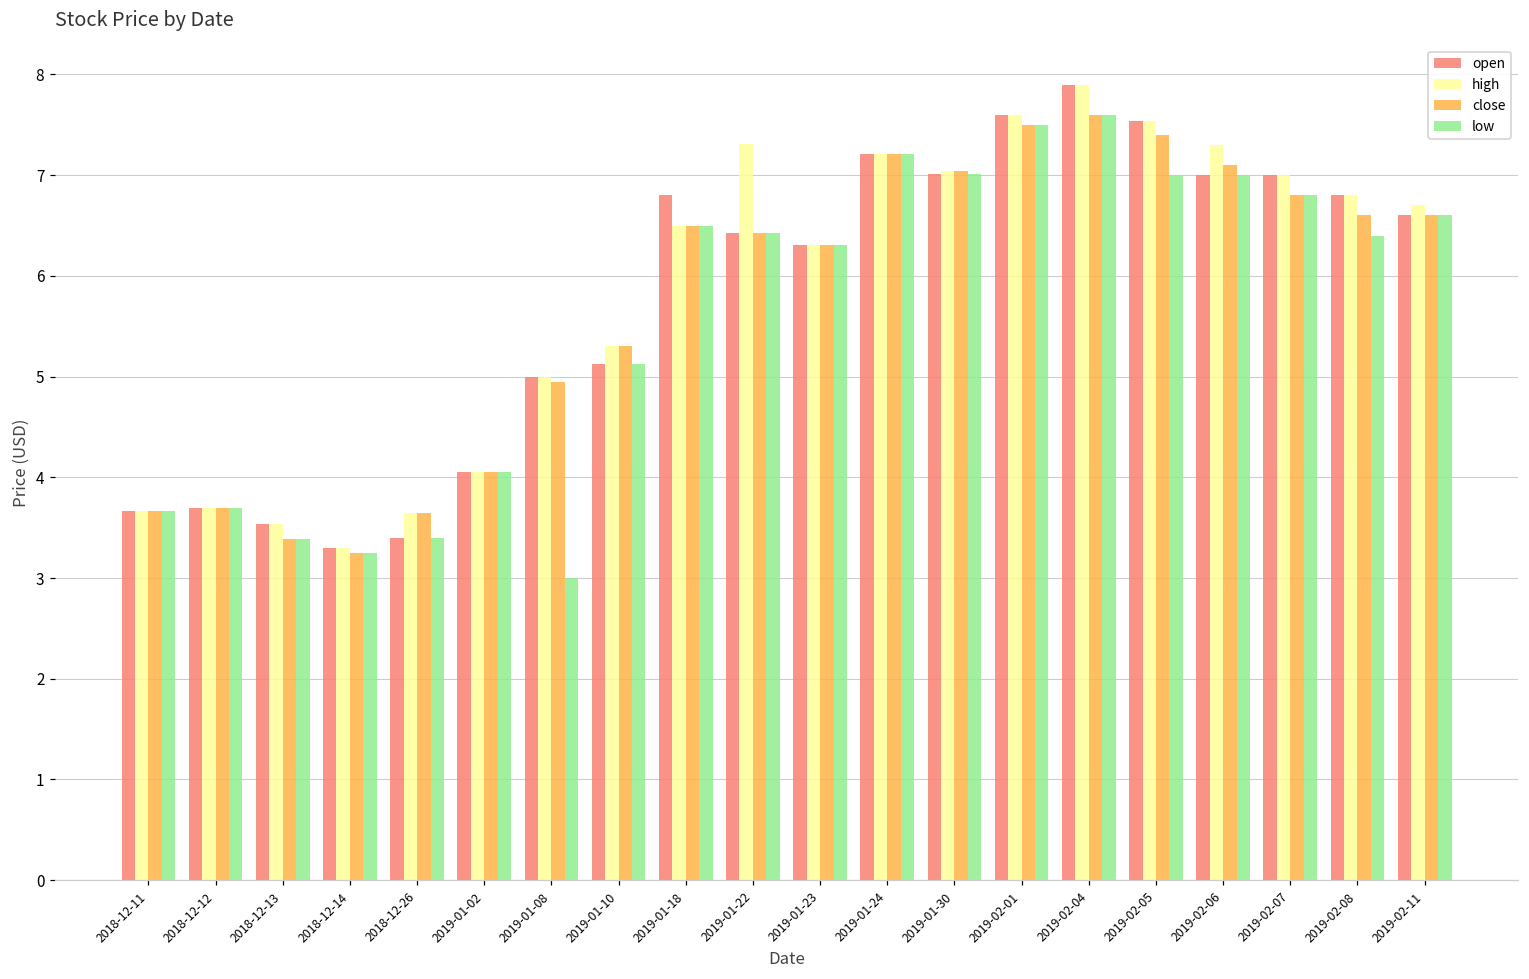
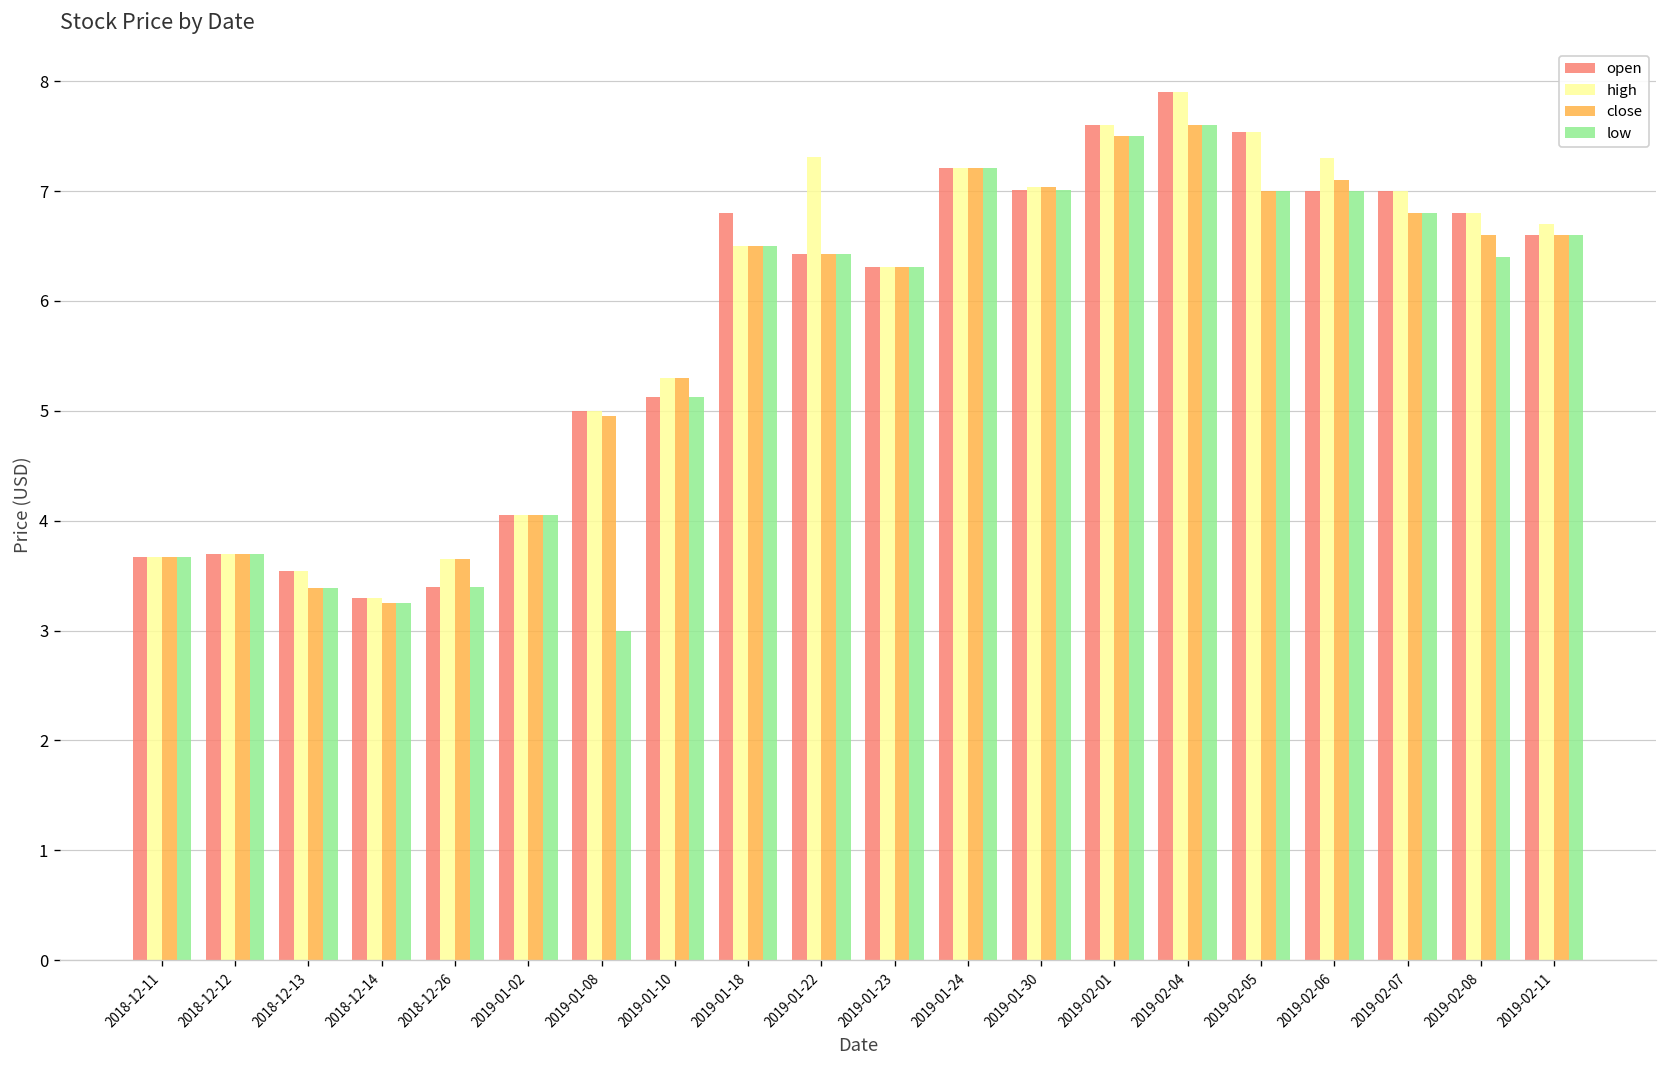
close, 2019-02-05: 7.4 -> 7.0
